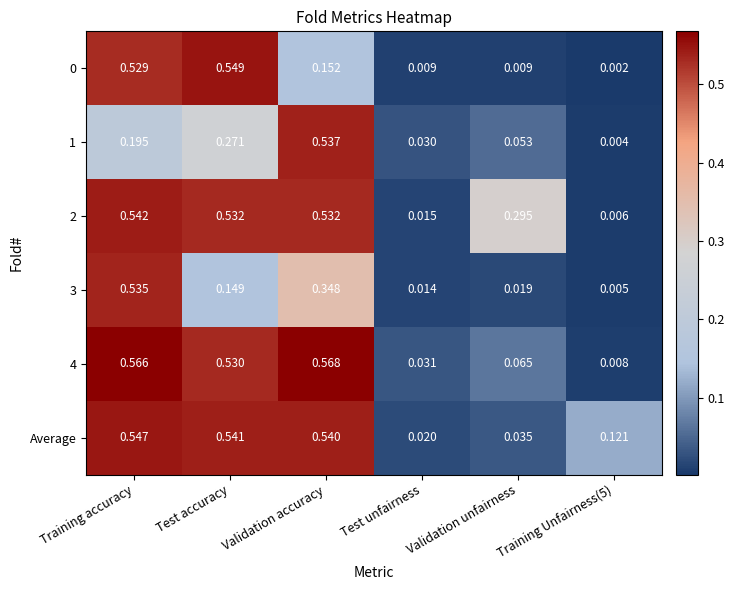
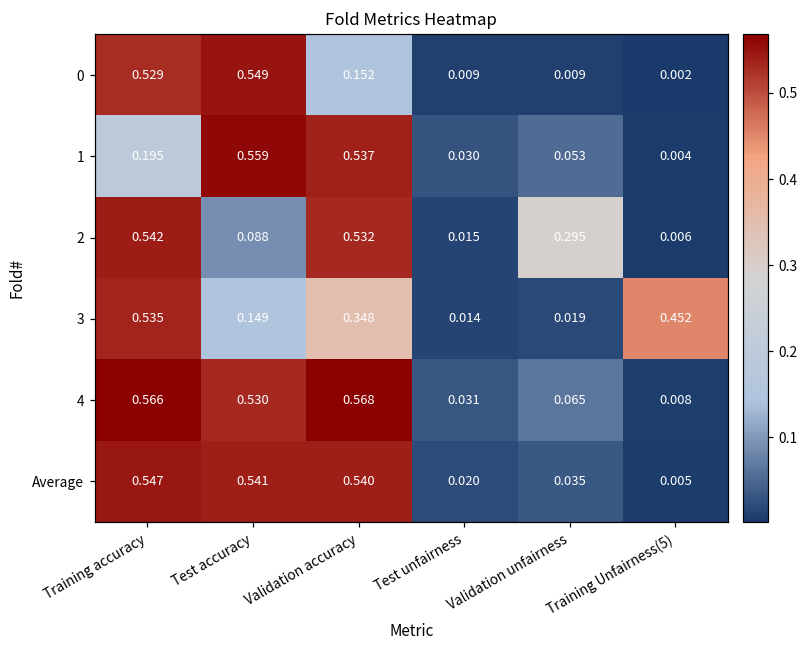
1, Test accuracy: 0.271 -> 0.559
2, Test accuracy: 0.532 -> 0.088
3, Training Unfairness(5): 0.005 -> 0.452
Average, Training Unfairness(5): 0.121 -> 0.005
